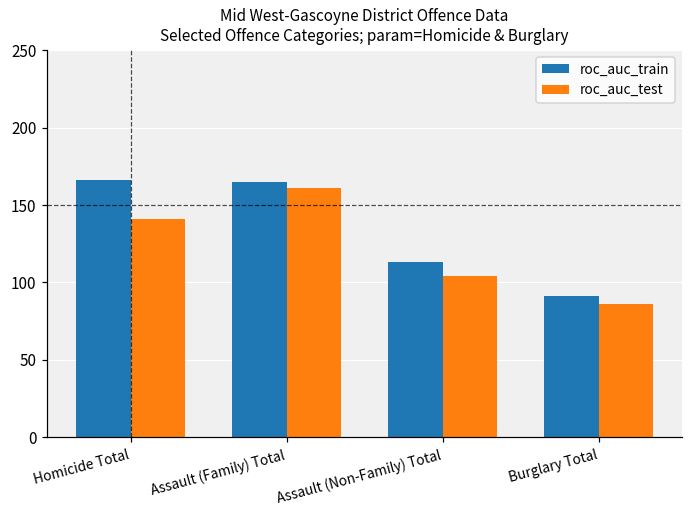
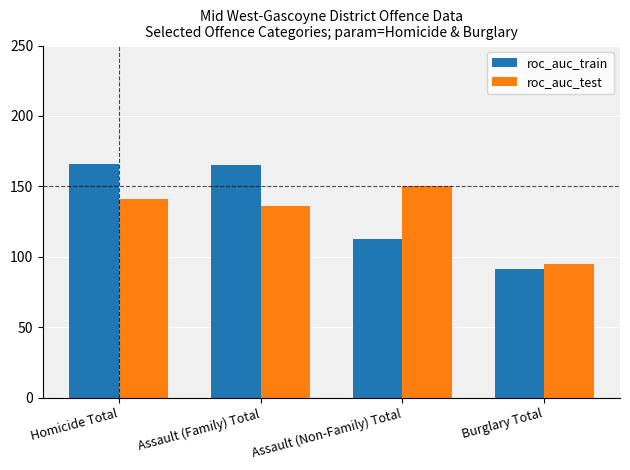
roc_auc_test, Assault (Family) Total: 161 -> 136
roc_auc_test, Assault (Non-Family) Total: 104 -> 150
roc_auc_test, Burglary Total: 86 -> 95
